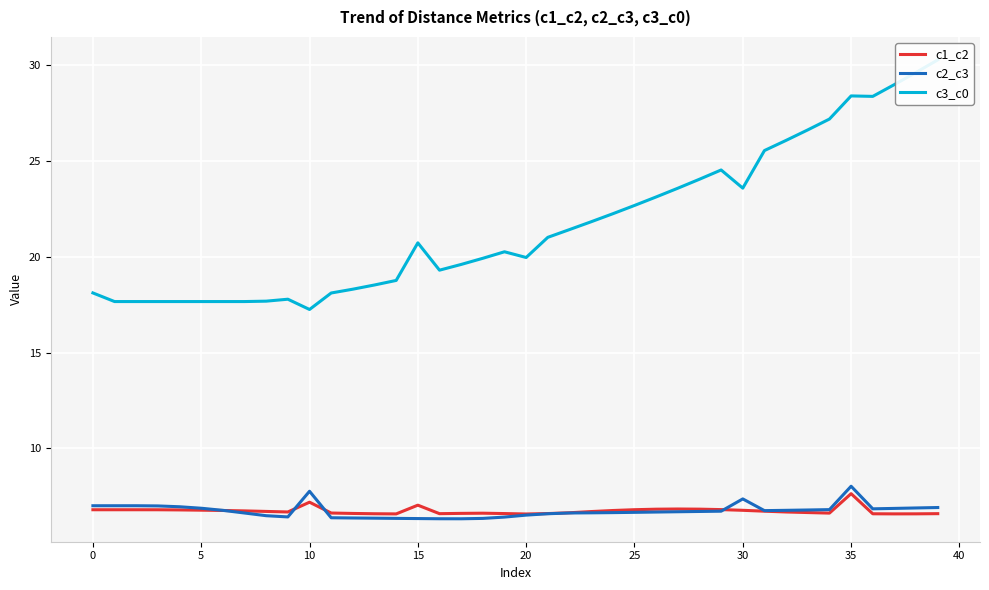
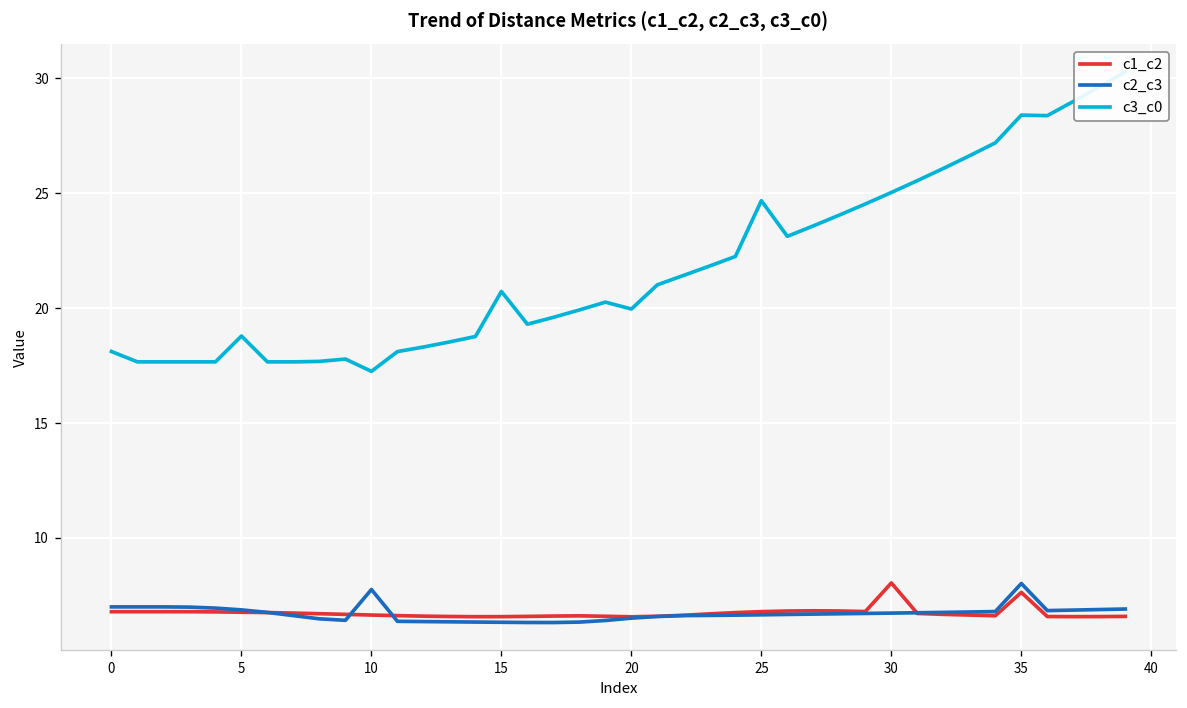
c3_c0, 5: 17.7 -> 18.8
c1_c2, 10: 7.2 -> 6.6
c1_c2, 15: 7.0 -> 6.6
c3_c0, 25: 22.7 -> 24.7
c1_c2, 30: 6.8 -> 8.0
c2_c3, 30: 7.4 -> 6.7
c3_c0, 30: 23.6 -> 25.0
